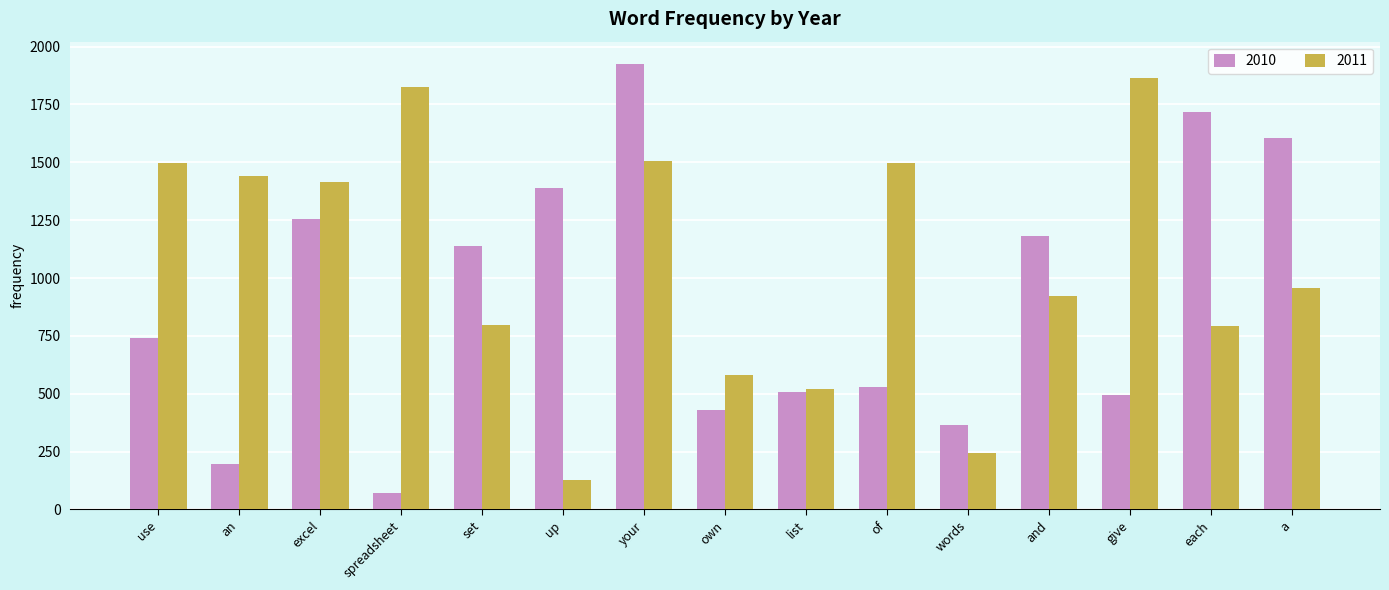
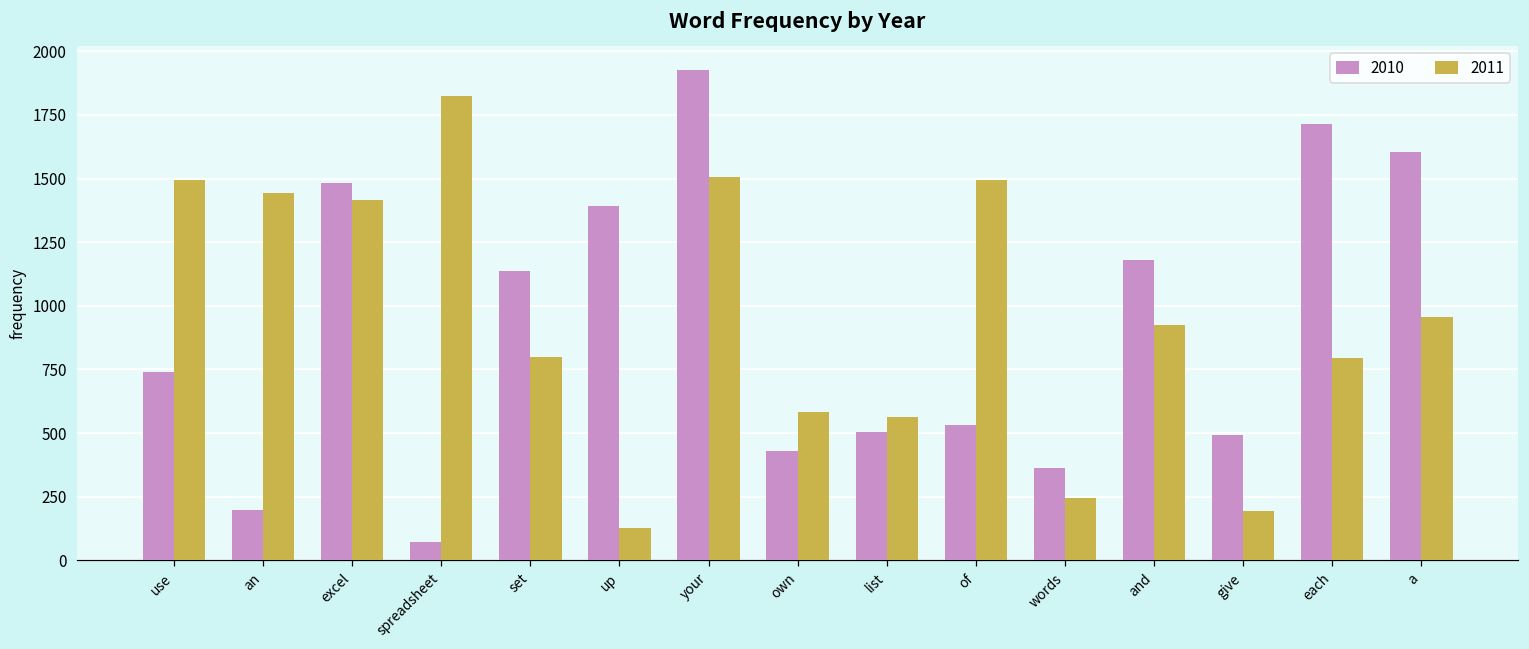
2010, excel: 1250 -> 1480
2011, list: 520 -> 560
2011, give: 1870 -> 200
